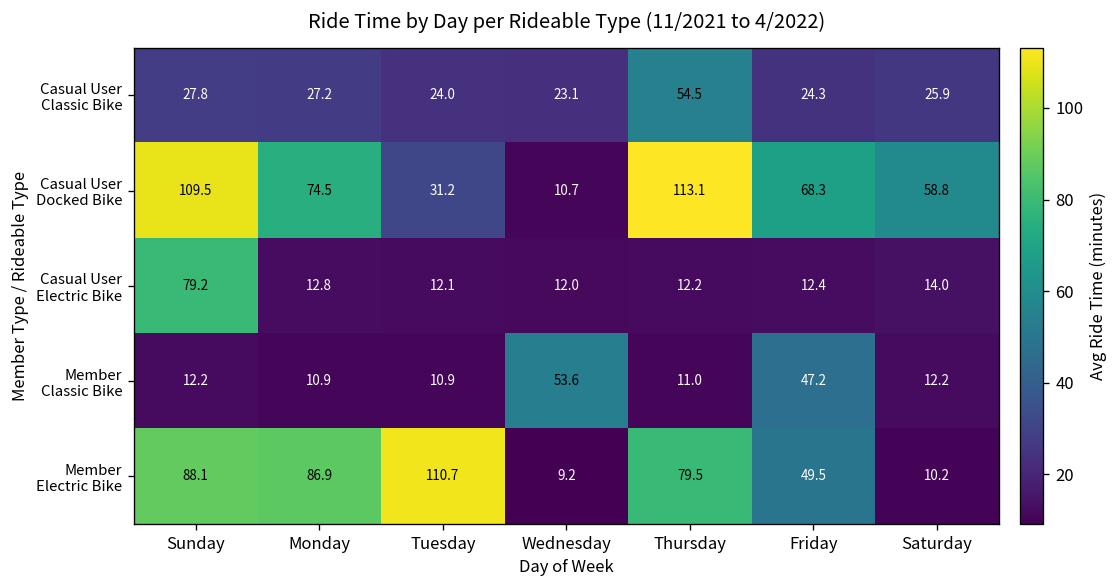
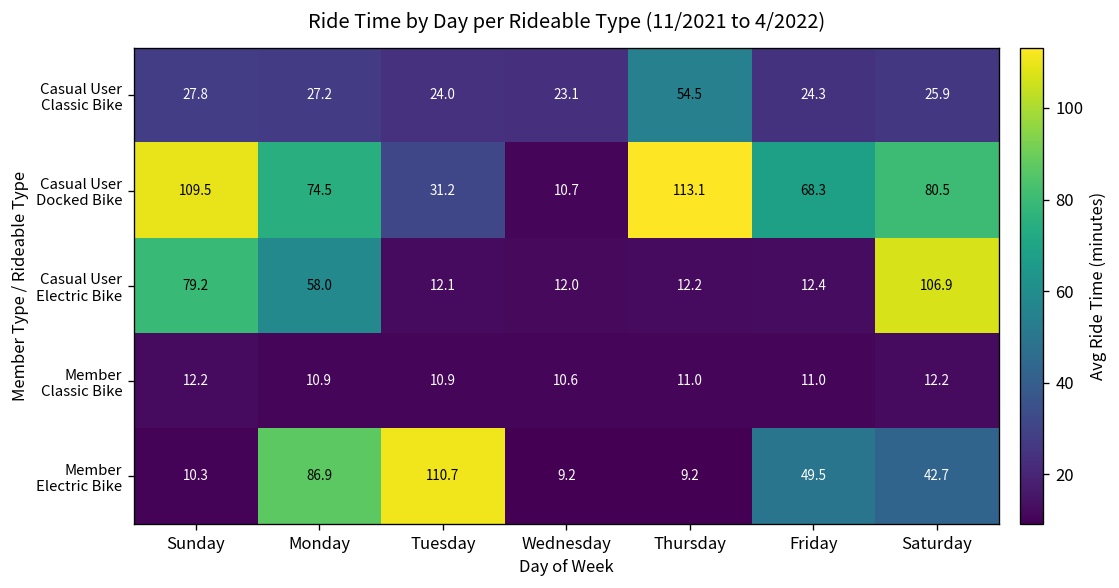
Casual User Docked Bike, Saturday: 58.8 -> 80.5
Casual User Electric Bike, Monday: 12.8 -> 58.0
Casual User Electric Bike, Saturday: 14.0 -> 106.9
Member Classic Bike, Wednesday: 53.6 -> 10.6
Member Classic Bike, Friday: 47.2 -> 11.0
Member Electric Bike, Sunday: 88.1 -> 10.3
Member Electric Bike, Thursday: 79.5 -> 9.2
Member Electric Bike, Saturday: 10.2 -> 42.7
